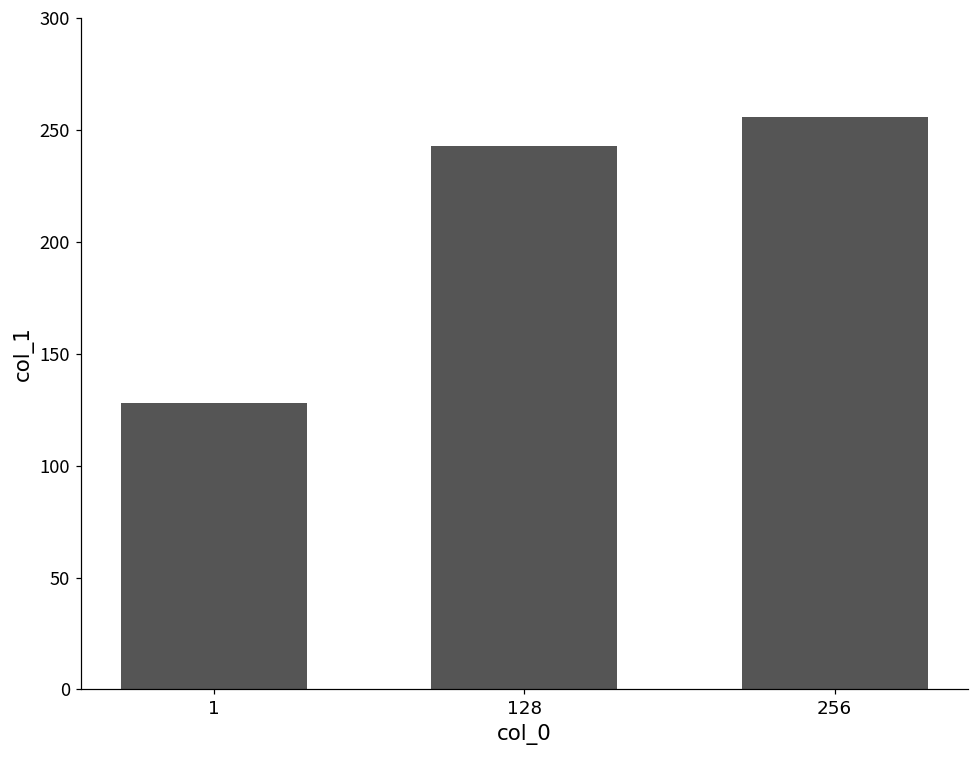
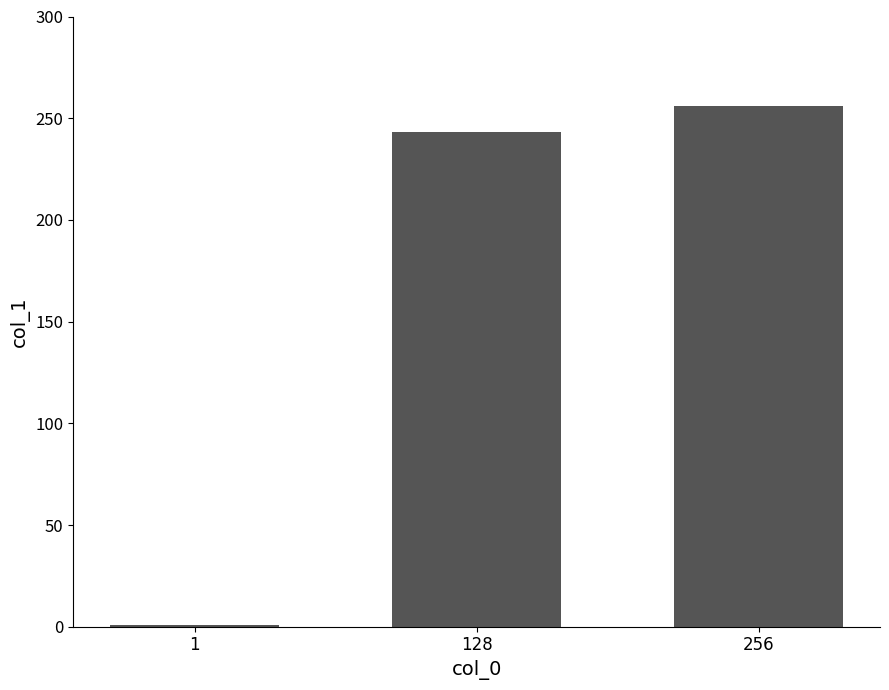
1: 128 -> 1
